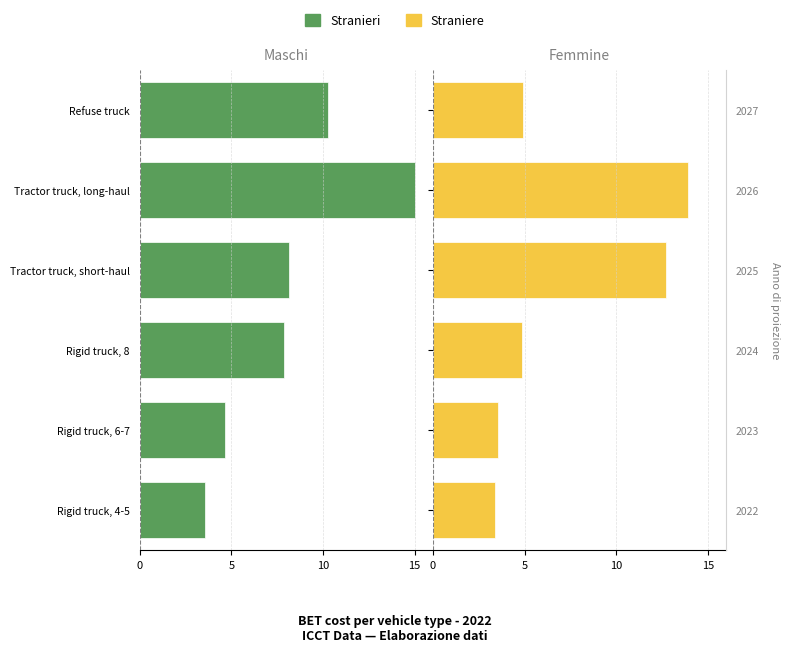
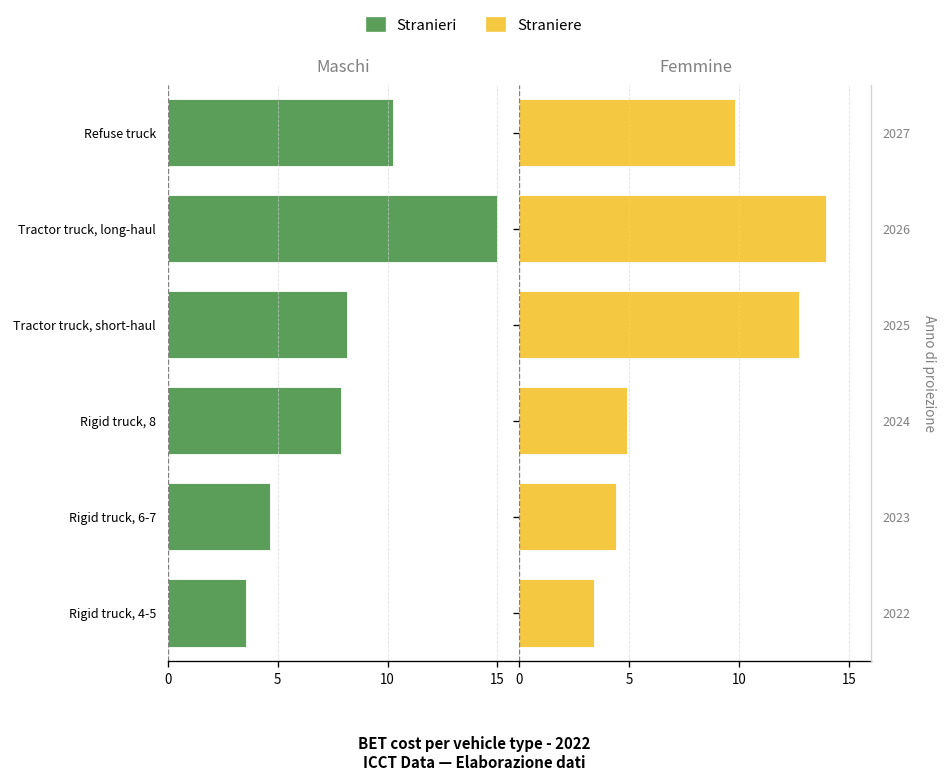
Femmine, 2027: 4.9 -> 9.8
Femmine, 2023: 3.6 -> 4.4
